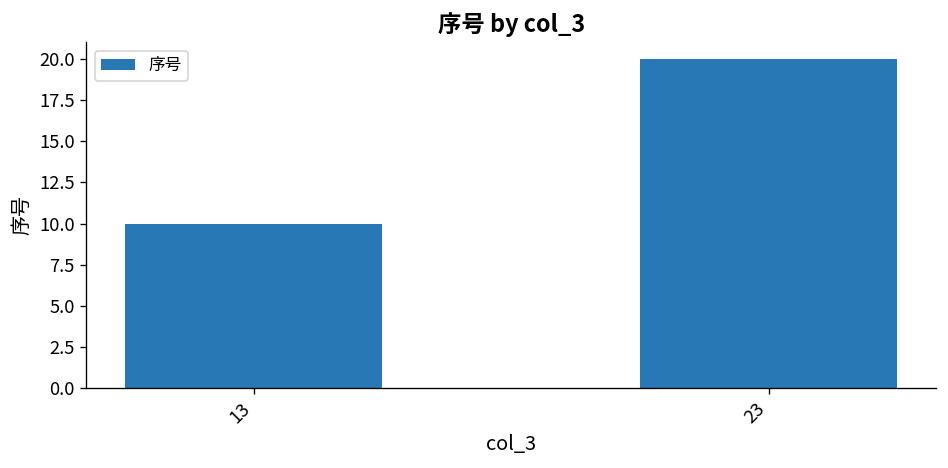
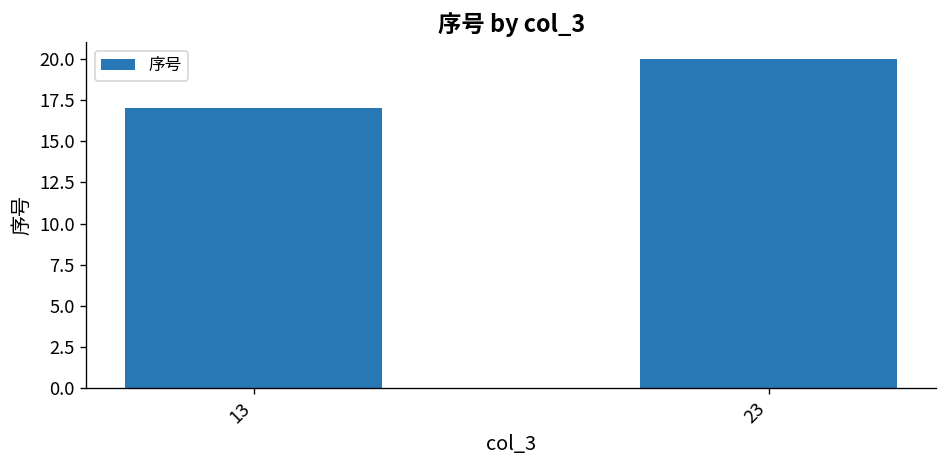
13: 10 -> 17
